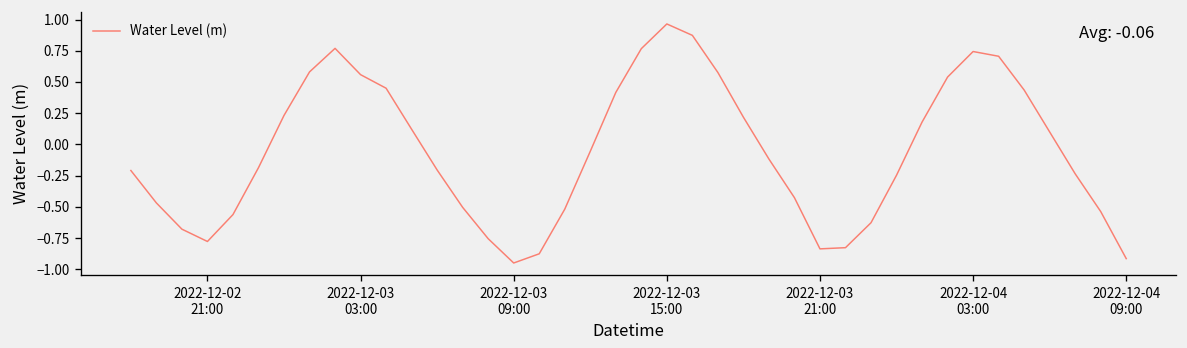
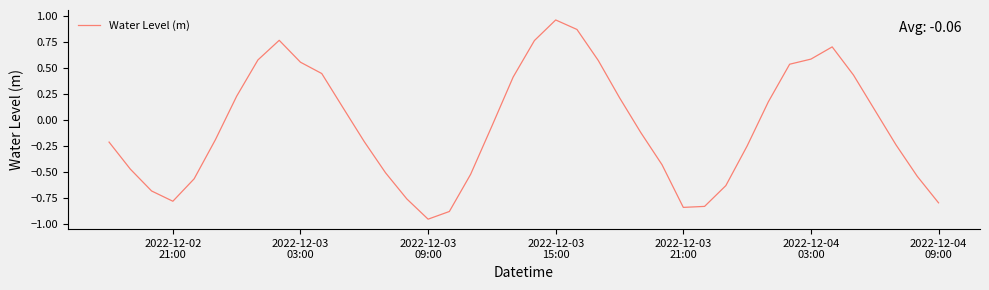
2022-12-04 03:00: 0.74 -> 0.59
2022-12-04 09:00: -0.91 -> -0.79
